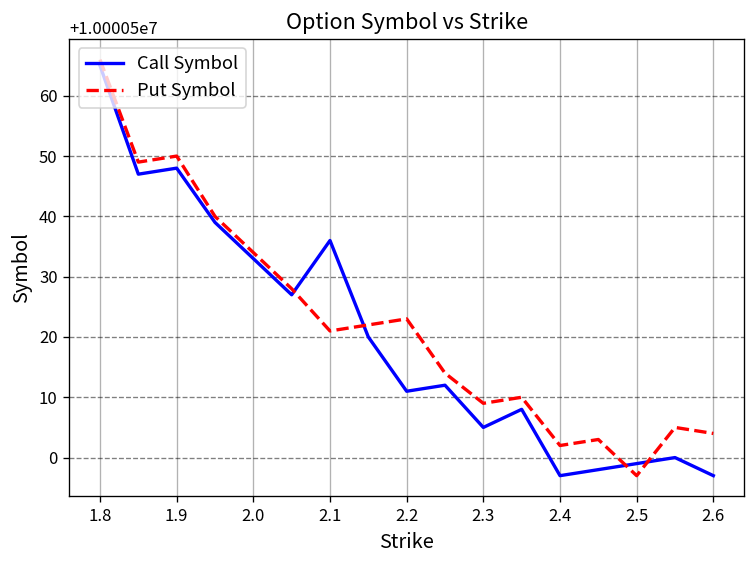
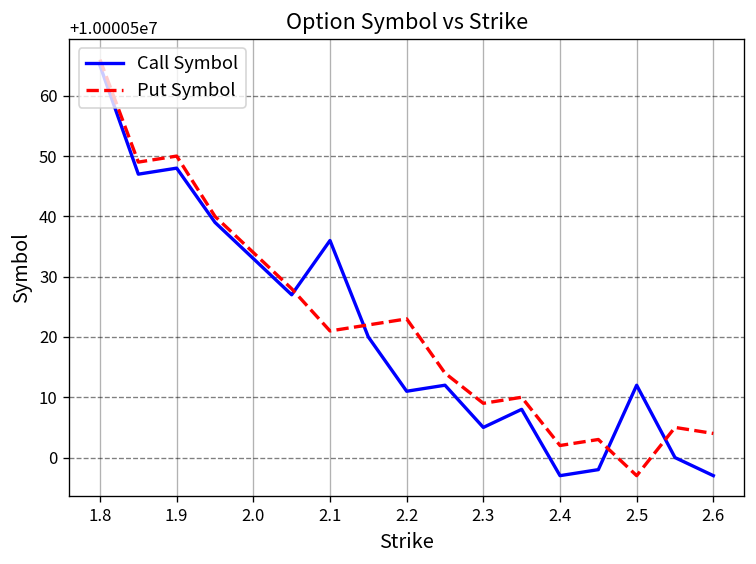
Call Symbol, 2.5: 10000499 -> 10000512
